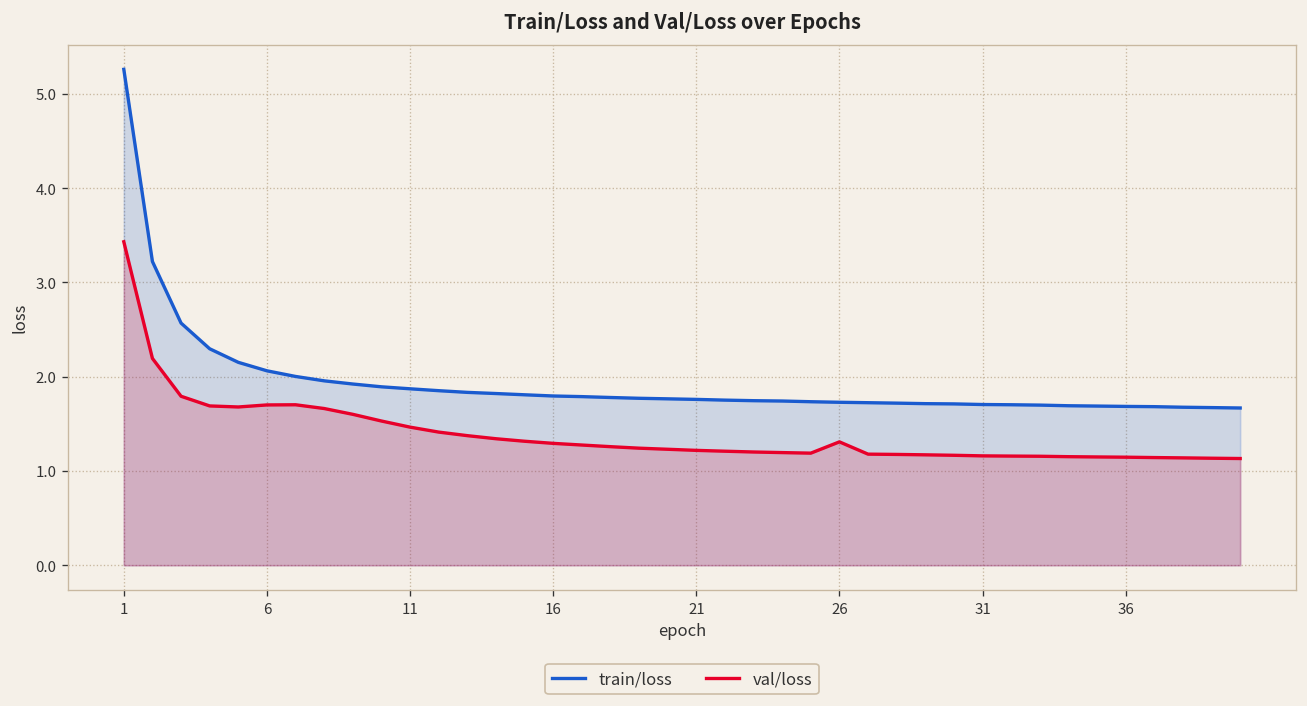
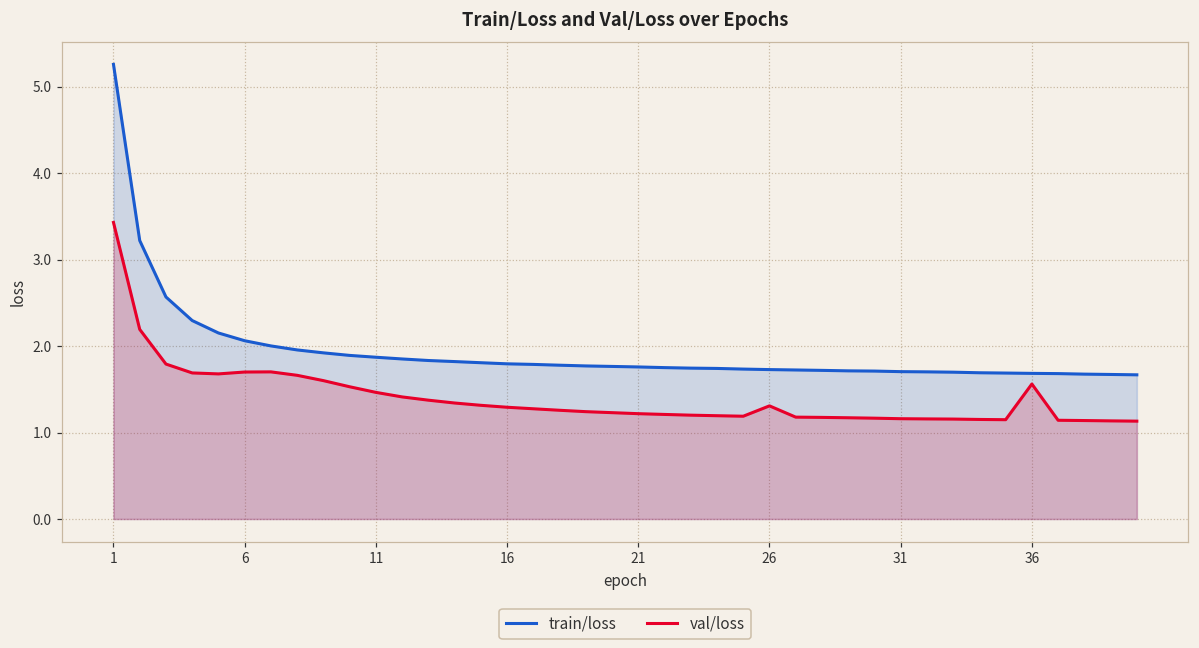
val/loss, 36: 1.1 -> 1.6
